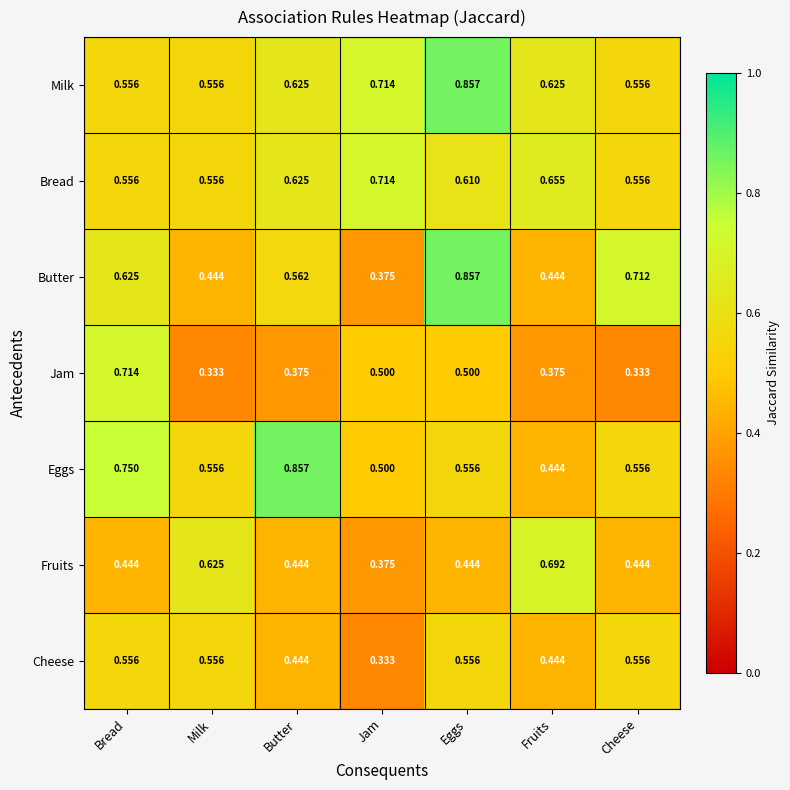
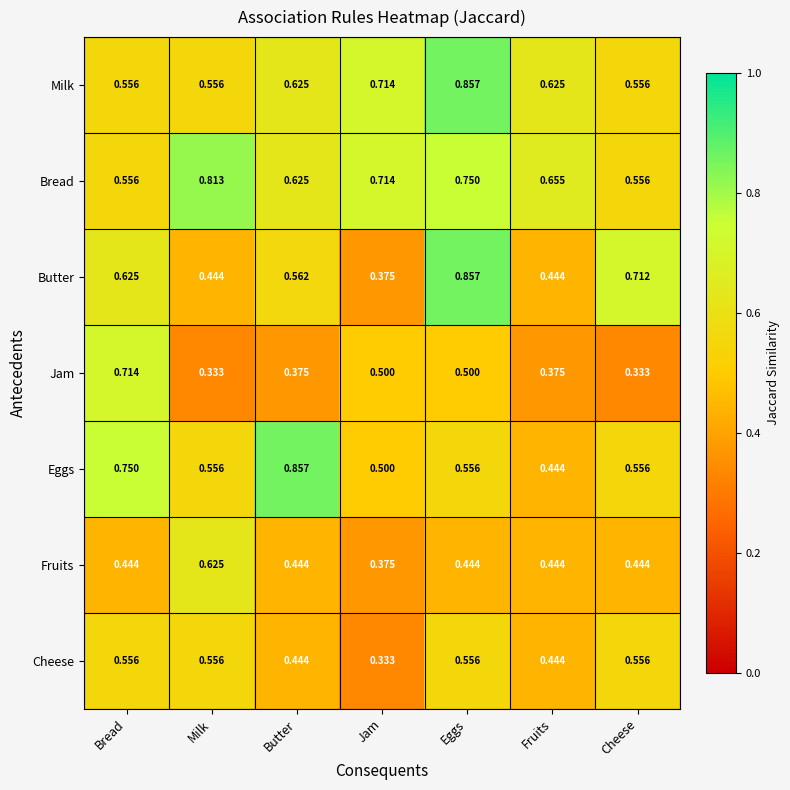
Bread, Milk: 0.556 -> 0.813
Bread, Eggs: 0.610 -> 0.750
Fruits, Fruits: 0.692 -> 0.444
